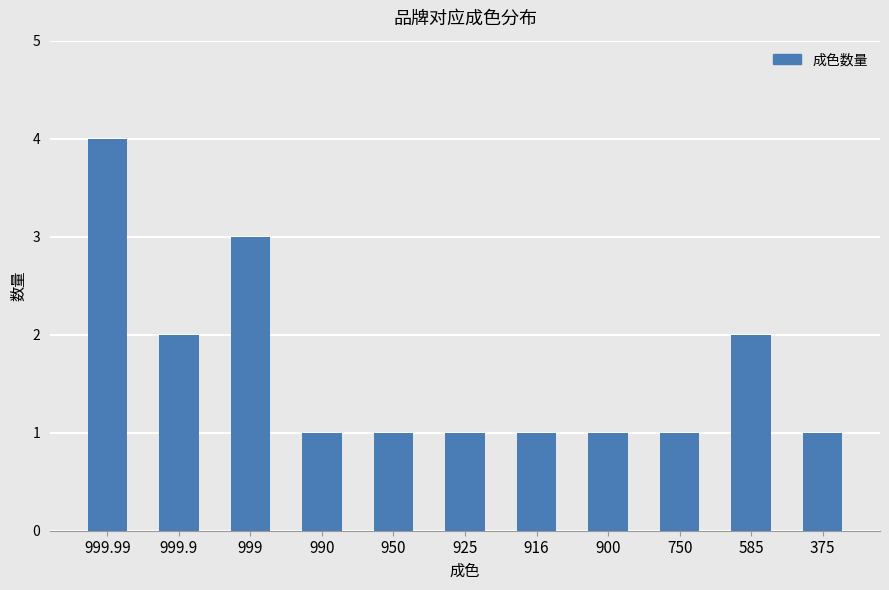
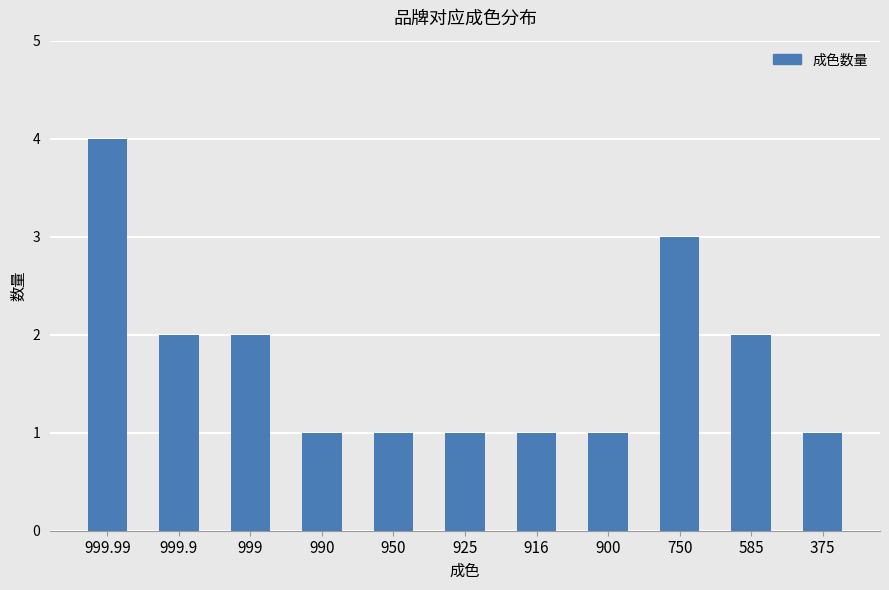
999: 3 -> 2
750: 1 -> 3
